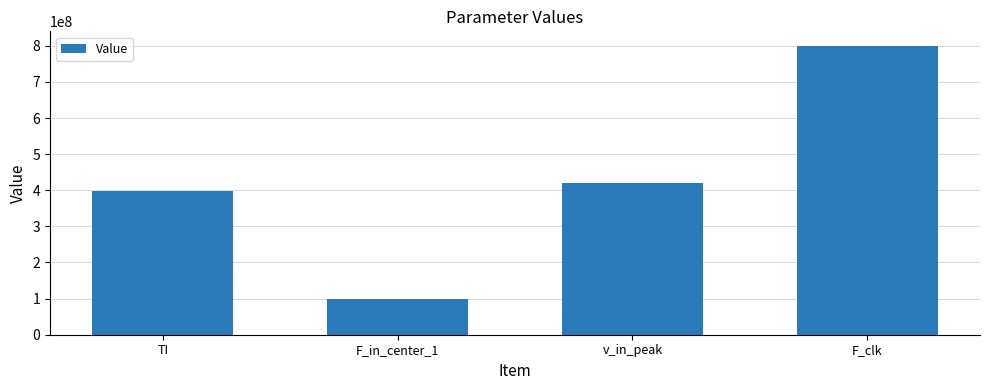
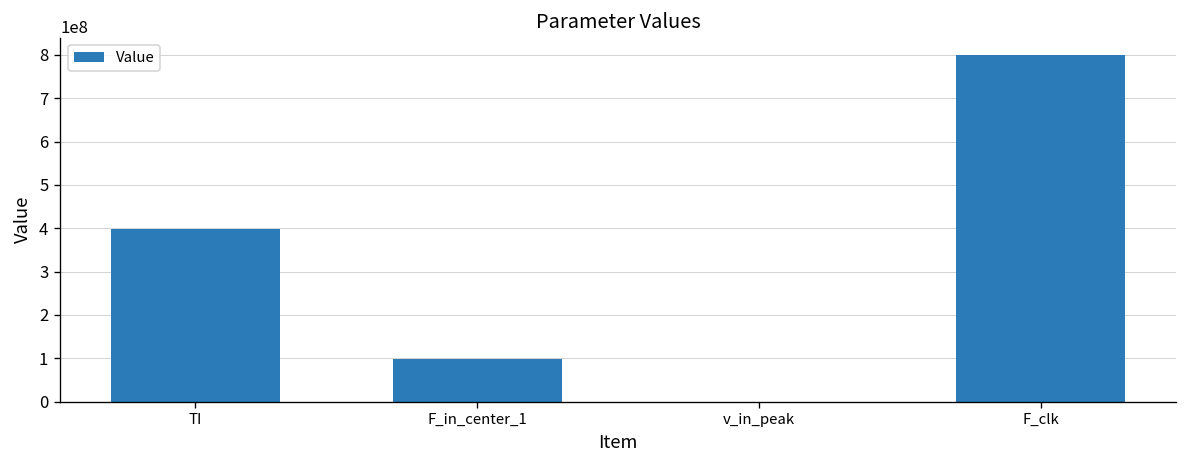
v_in_peak: 420000000 -> 0
